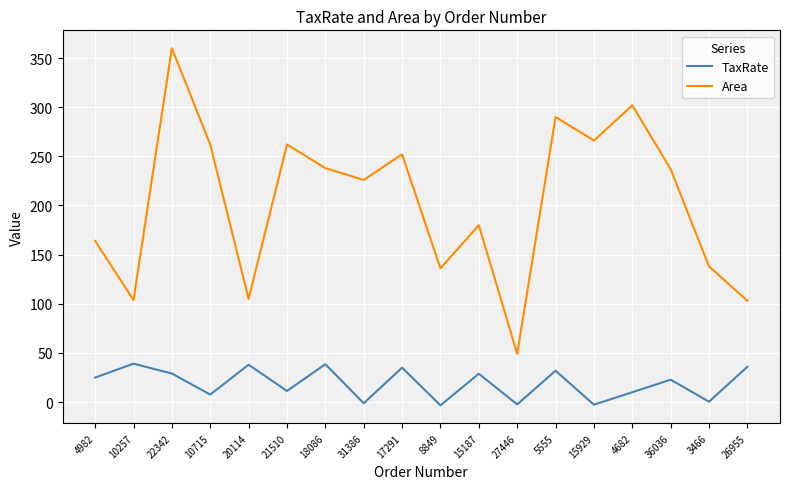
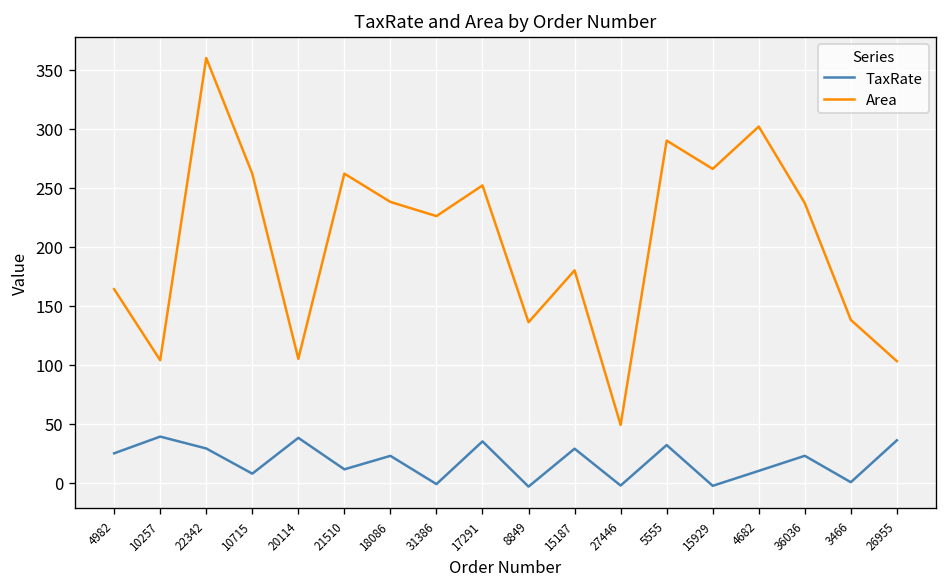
TaxRate, 18086: 40 -> 20
